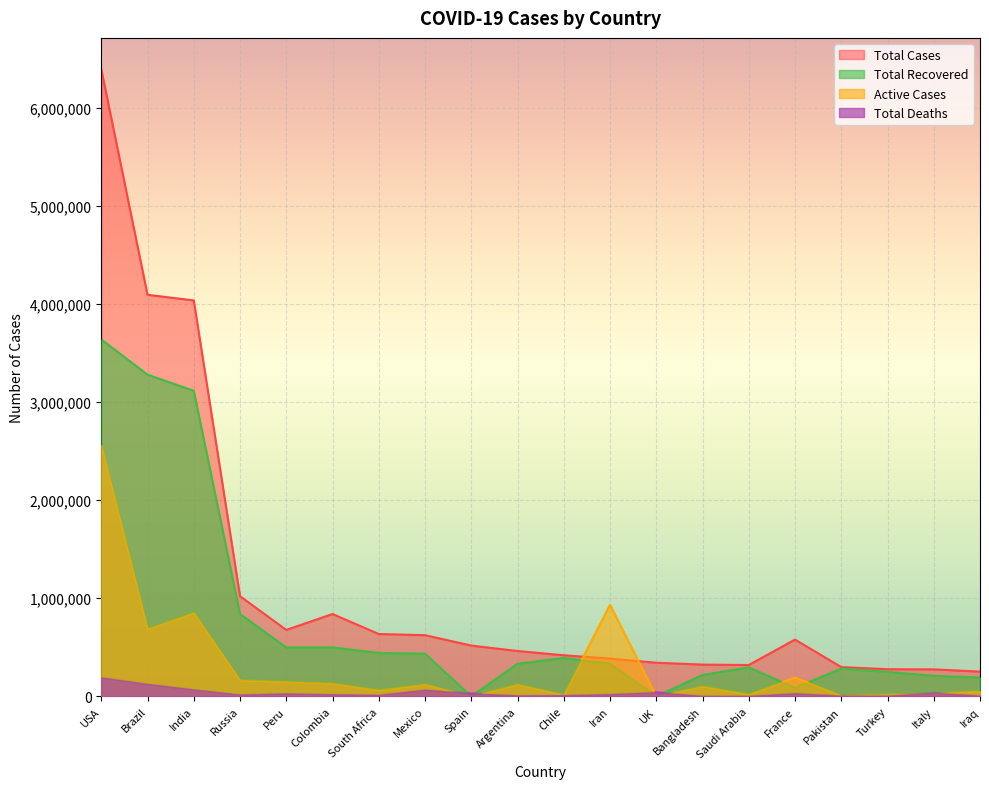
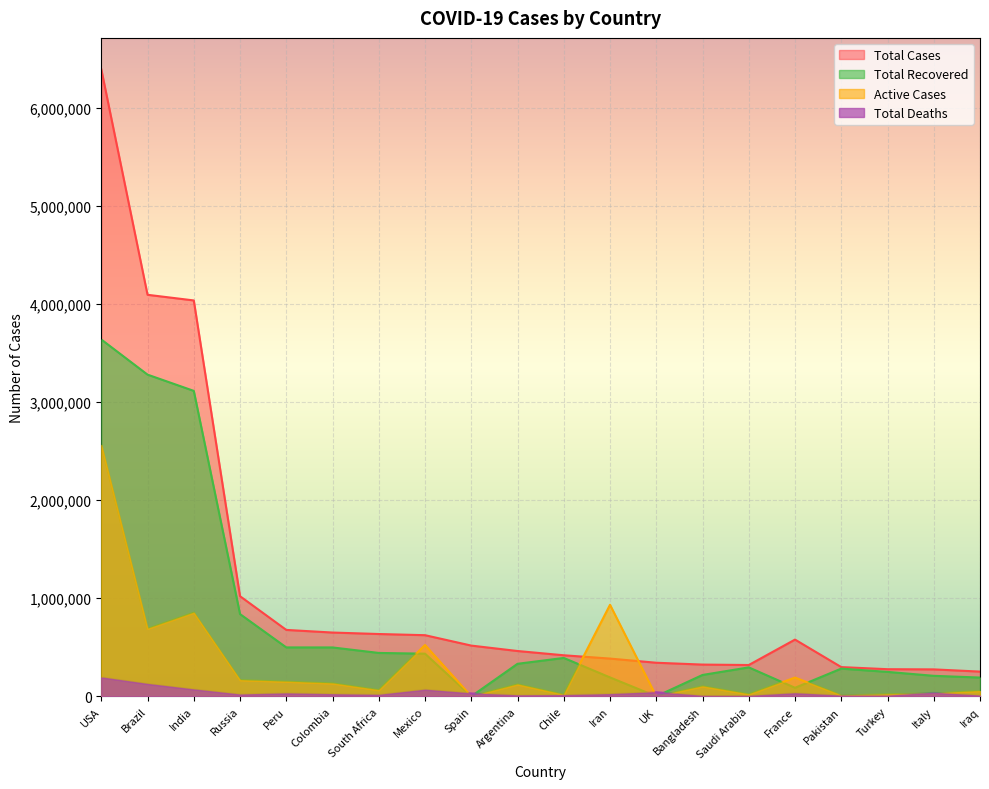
Total Cases, Colombia: 800,000 -> 700,000
Active Cases, Mexico: 100,000 -> 500,000
Total Recovered, Iran: 300,000 -> 200,000
